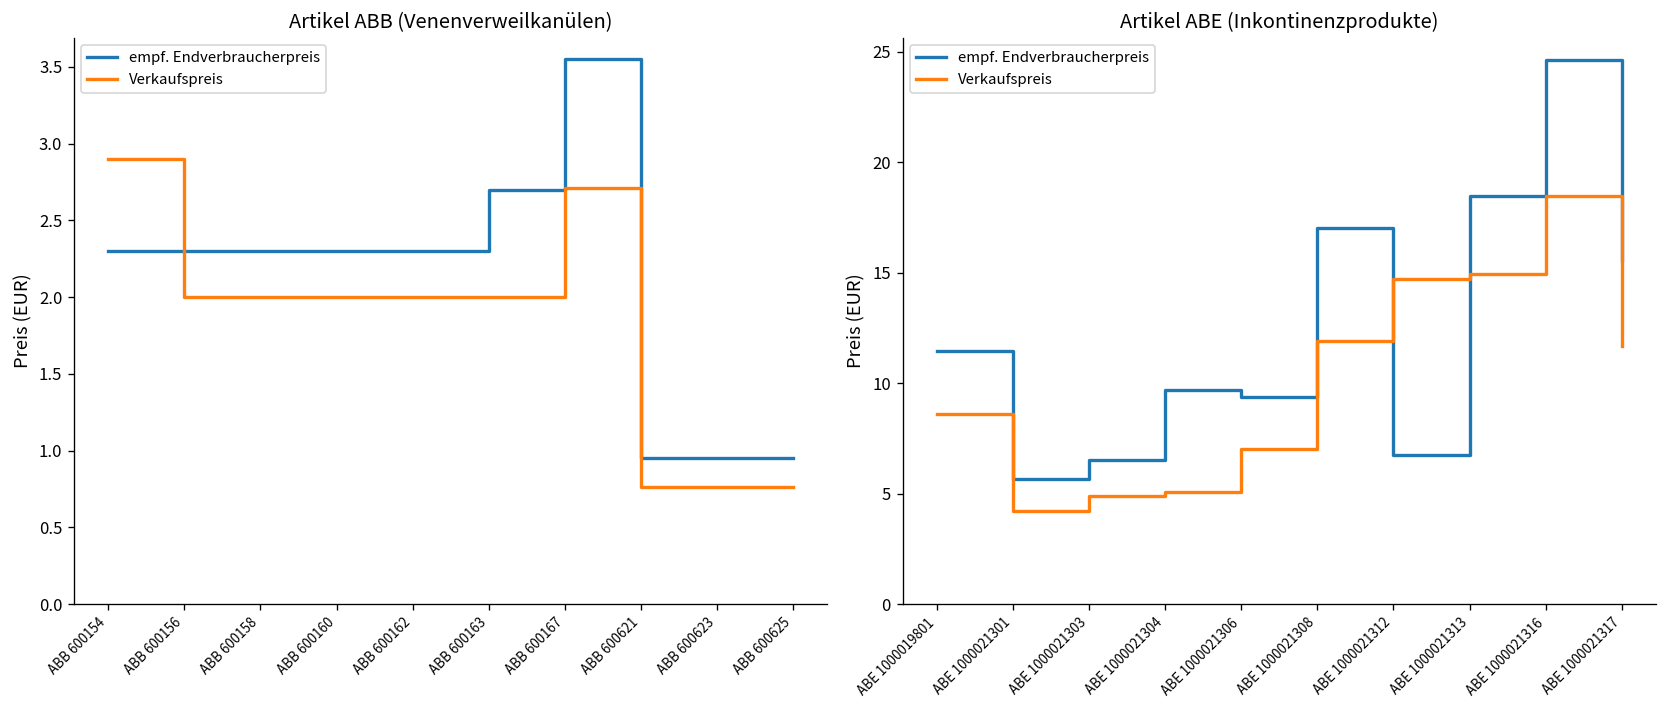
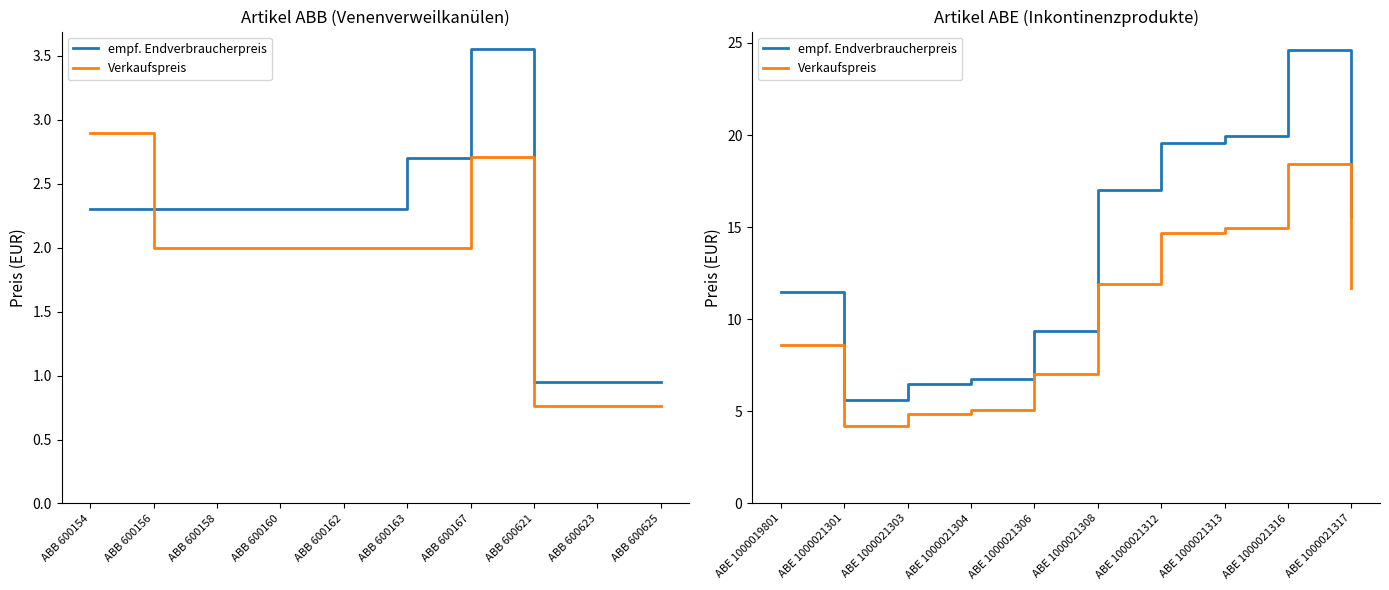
Artikel ABE (Inkontinenzprodukte), empf. Endverbraucherpreis, ABE 1000021304: 9.7 -> 6.8
Artikel ABE (Inkontinenzprodukte), empf. Endverbraucherpreis, ABE 1000021312: 6.8 -> 19.6
Artikel ABE (Inkontinenzprodukte), empf. Endverbraucherpreis, ABE 1000021313: 18.5 -> 19.9
